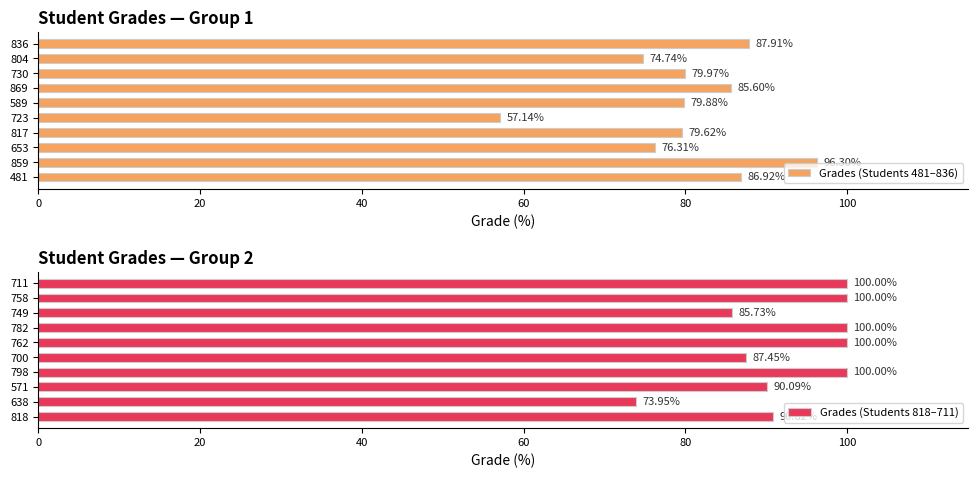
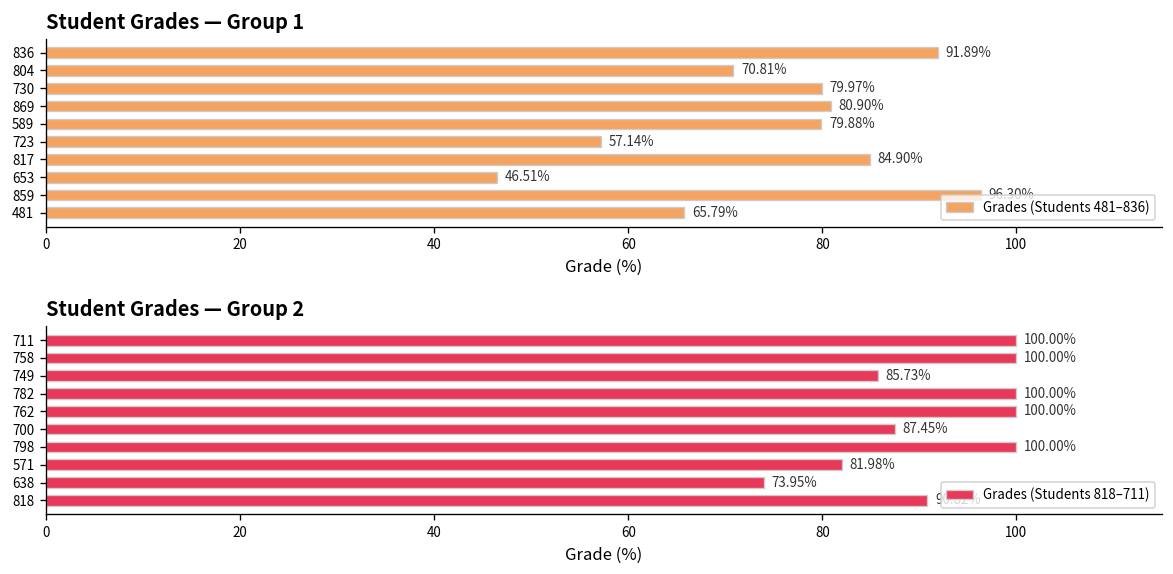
Student Grades — Group 1, 836: 87.91% -> 91.89%
Student Grades — Group 1, 804: 74.74% -> 70.81%
Student Grades — Group 1, 869: 85.60% -> 80.90%
Student Grades — Group 1, 817: 79.62% -> 84.90%
Student Grades — Group 1, 653: 76.31% -> 46.51%
Student Grades — Group 1, 481: 86.92% -> 65.79%
Student Grades — Group 2, 571: 90.09% -> 81.98%
